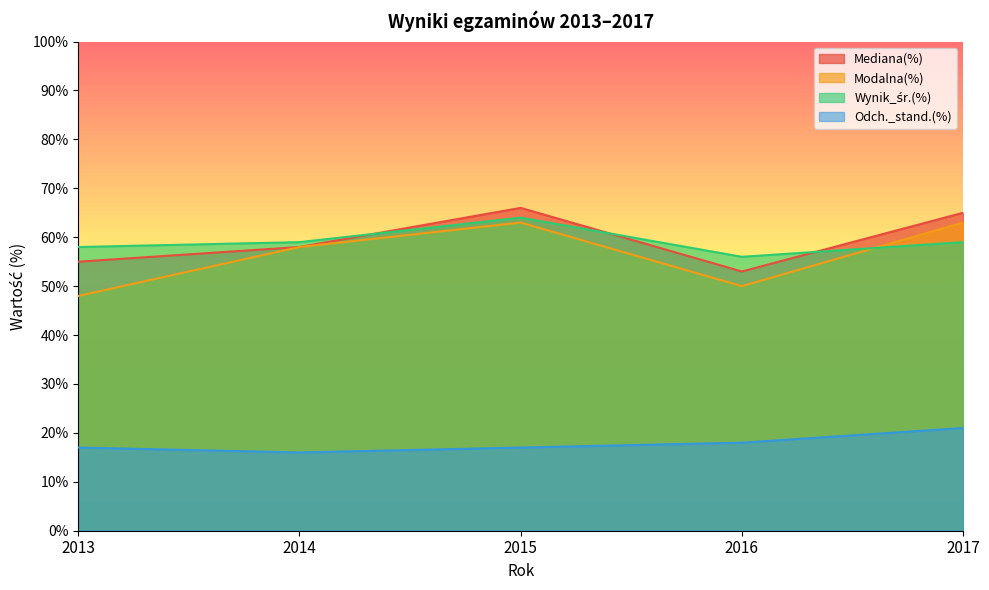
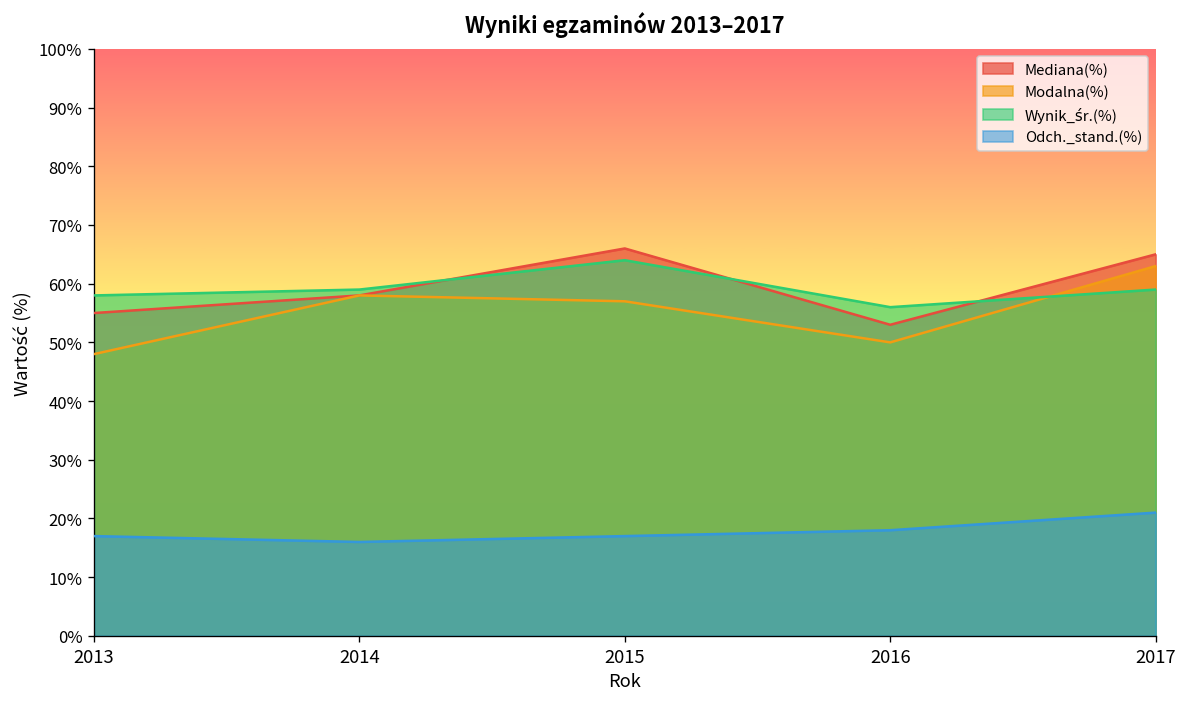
Modalna(%), 2015: 63% -> 57%
